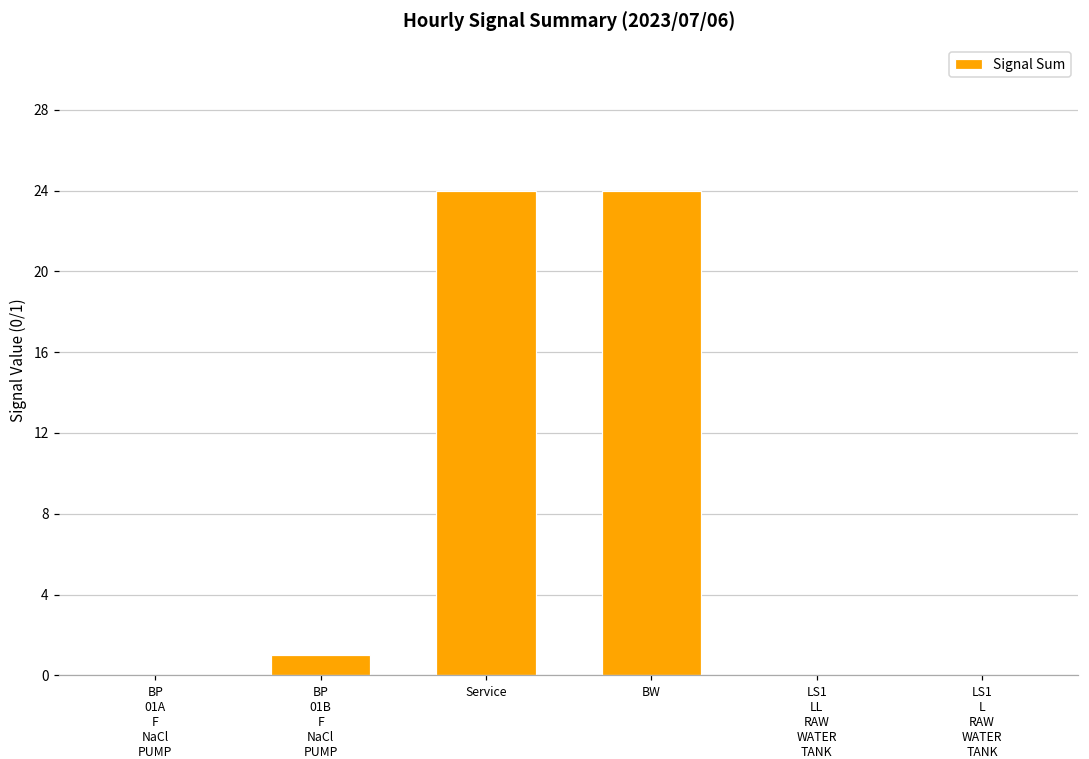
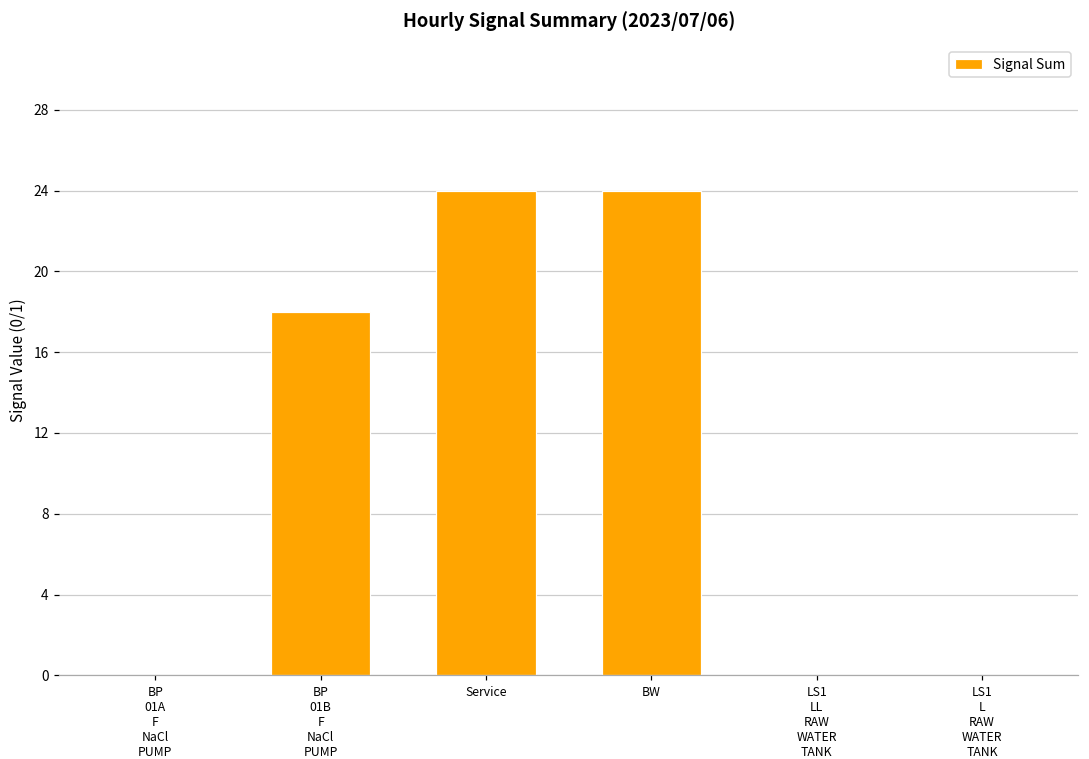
BP 01B F NaCl PUMP: 1 -> 18
